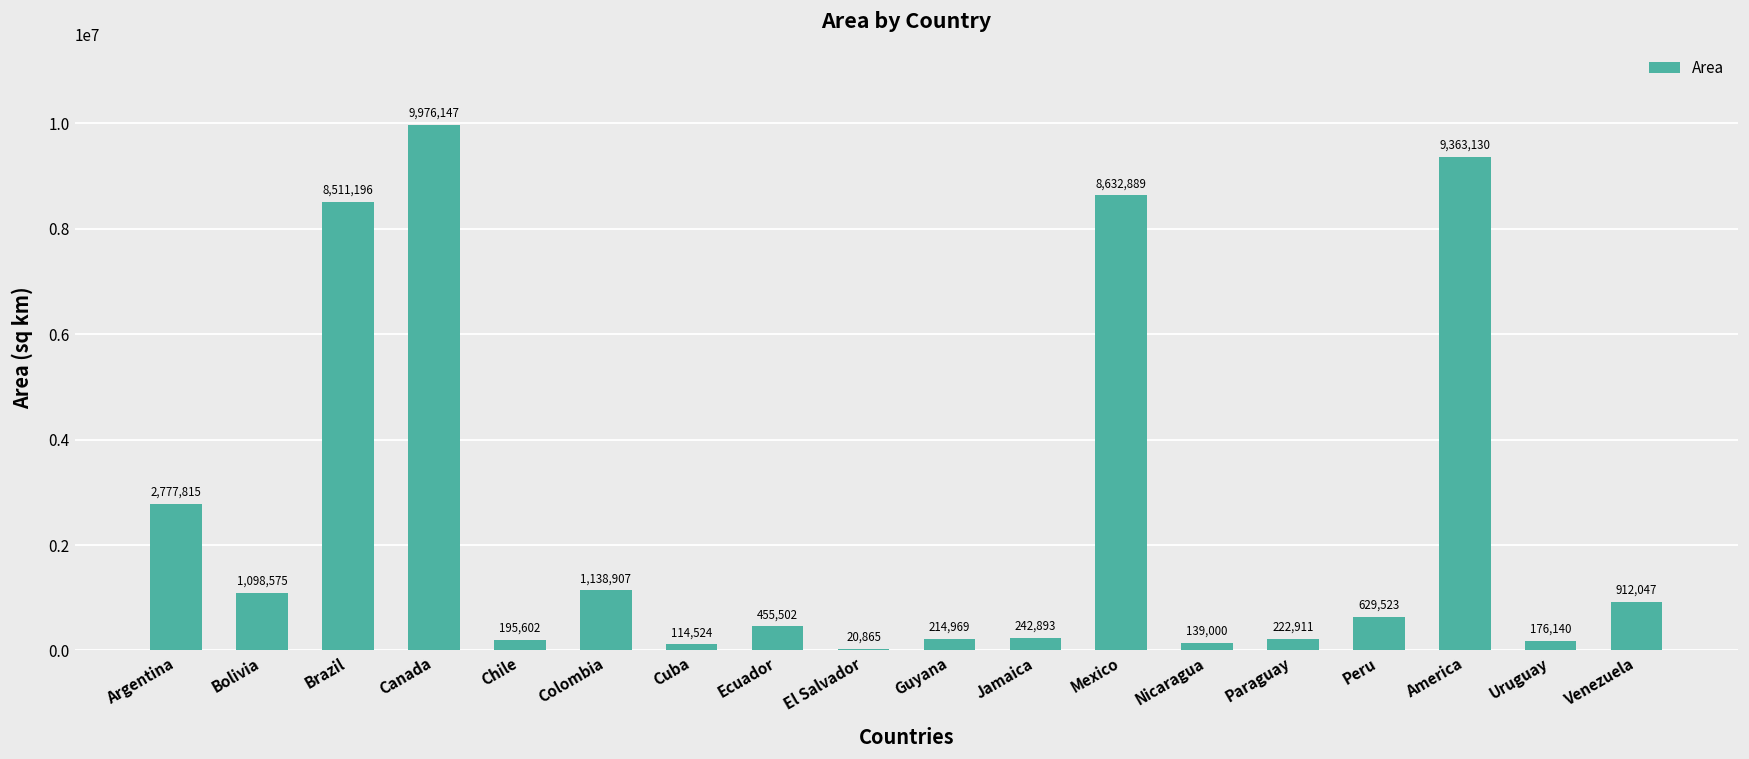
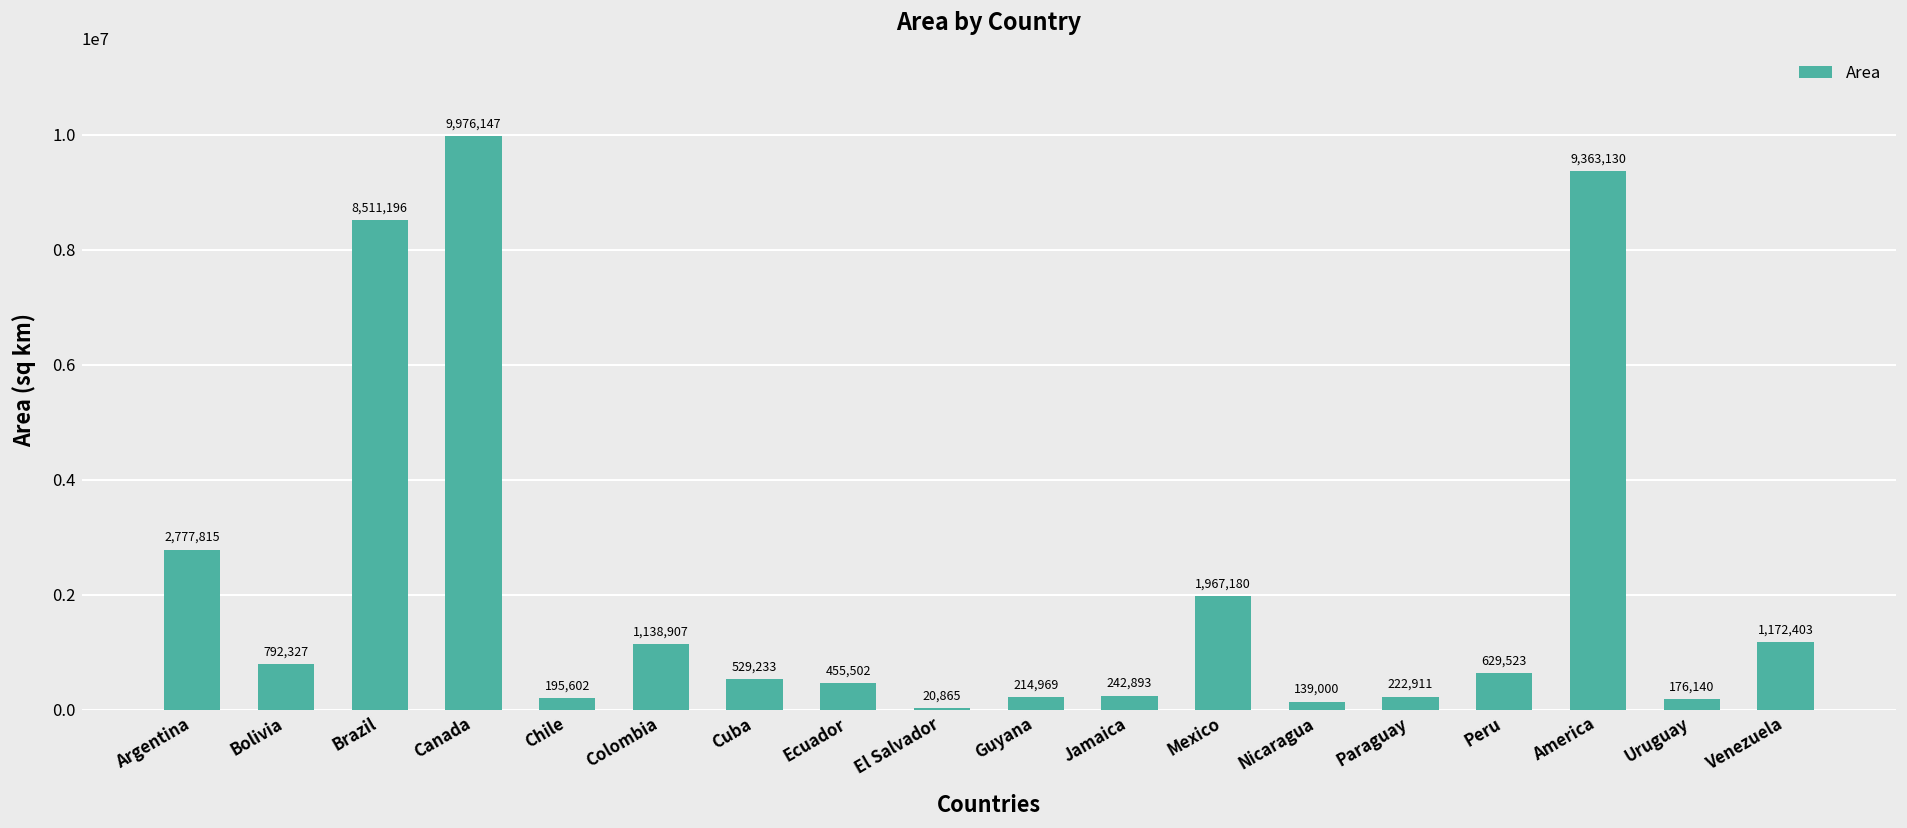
Bolivia: 1,098,575 -> 792,327
Cuba: 114,524 -> 529,233
Mexico: 8,632,889 -> 1,967,180
Venezuela: 912,047 -> 1,172,403
